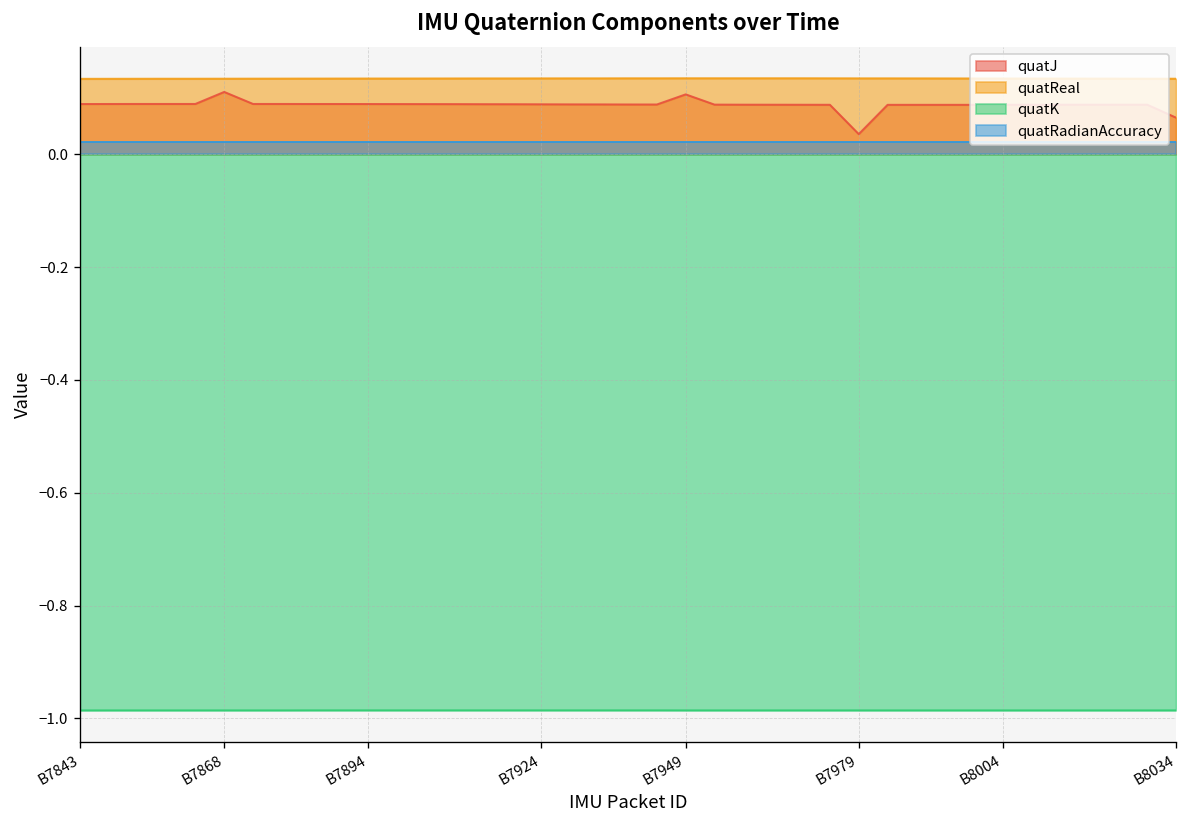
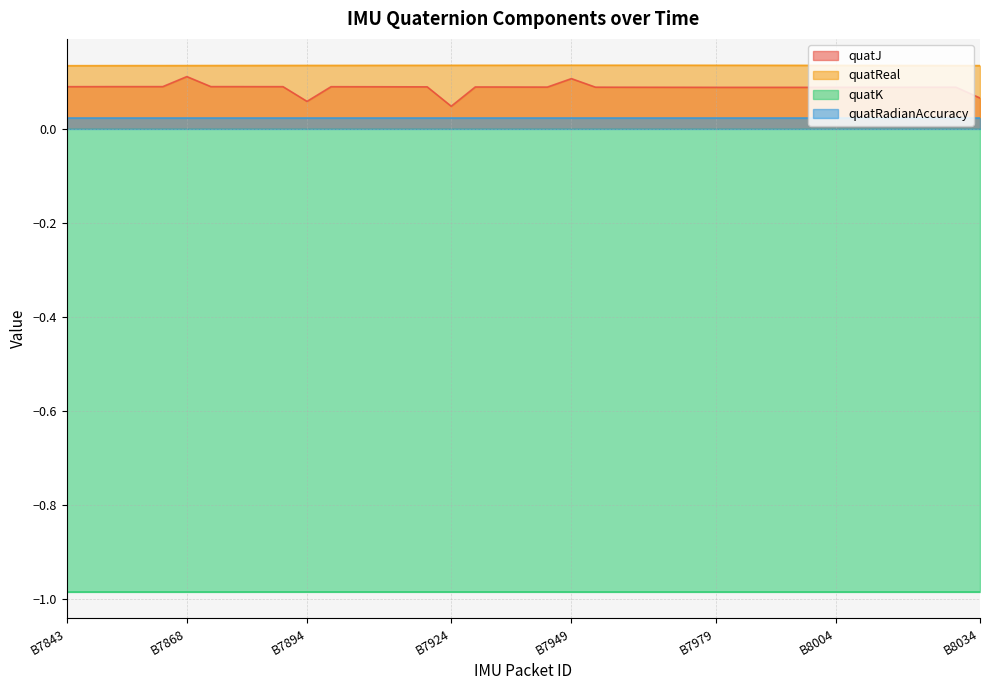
quatJ, B7894: 0.09 -> 0.06
quatJ, B7924: 0.09 -> 0.05
quatJ, B7979: 0.04 -> 0.09
